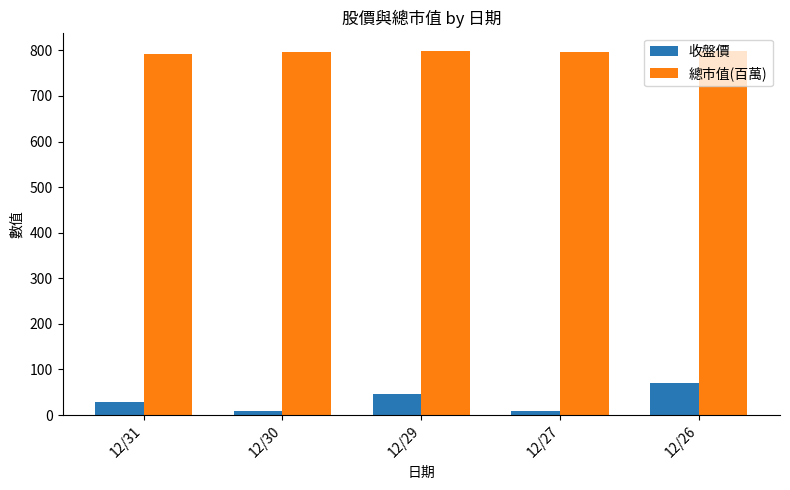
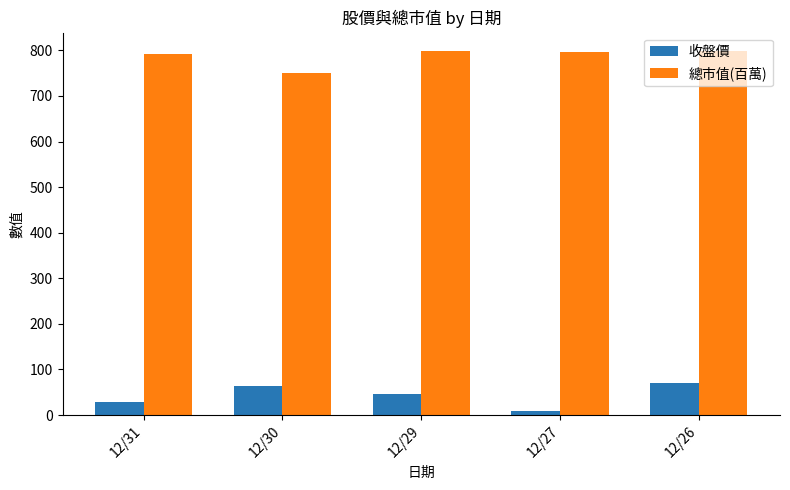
收盤價, 12/30: 10 -> 60
總市值(百萬), 12/30: 800 -> 750
